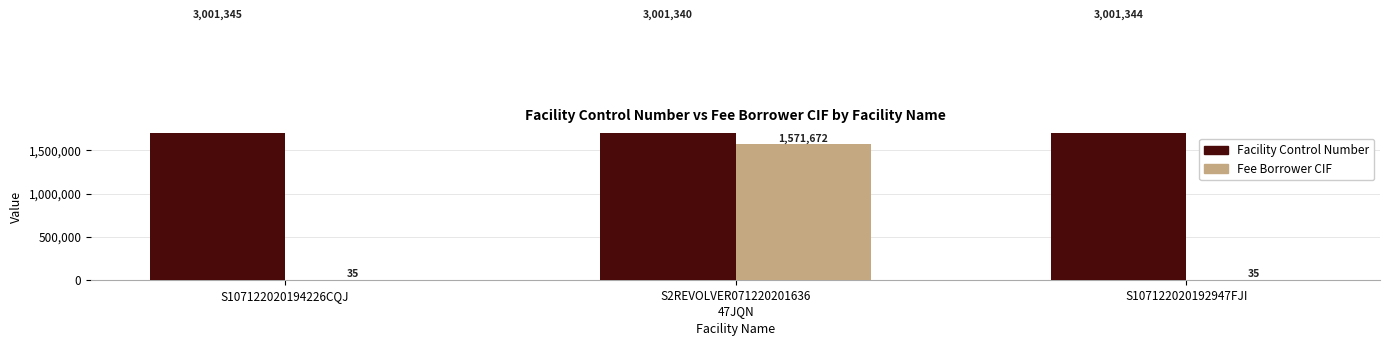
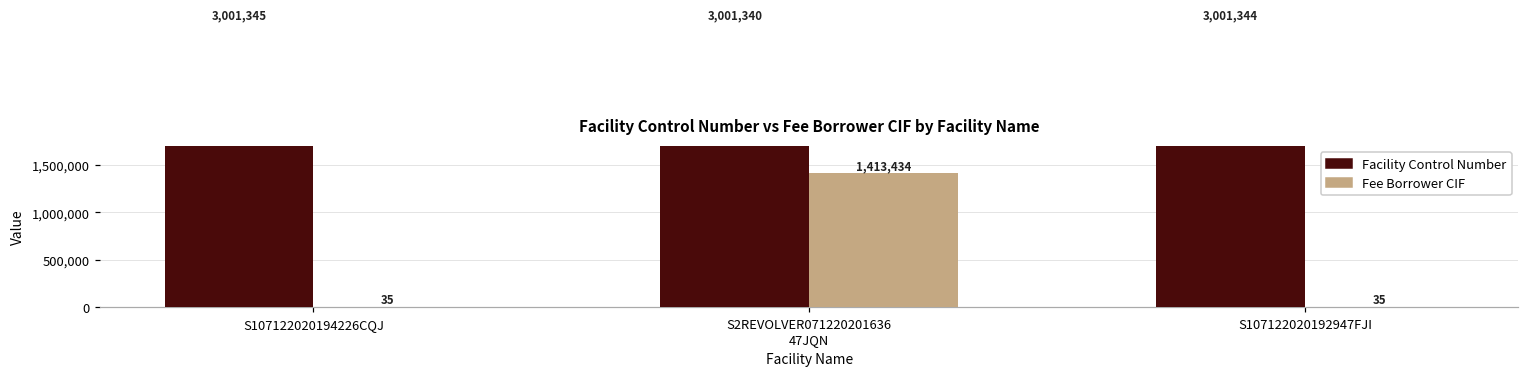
Fee Borrower CIF, S2REVOLVER071220201636 47JQN: 1,571,672 -> 1,413,434
